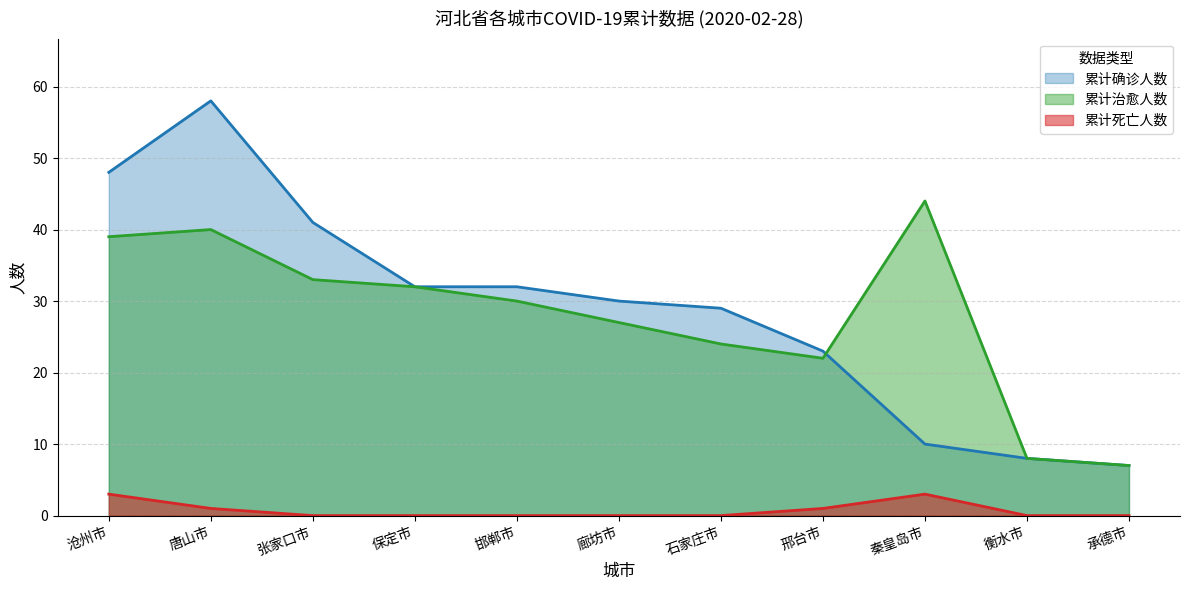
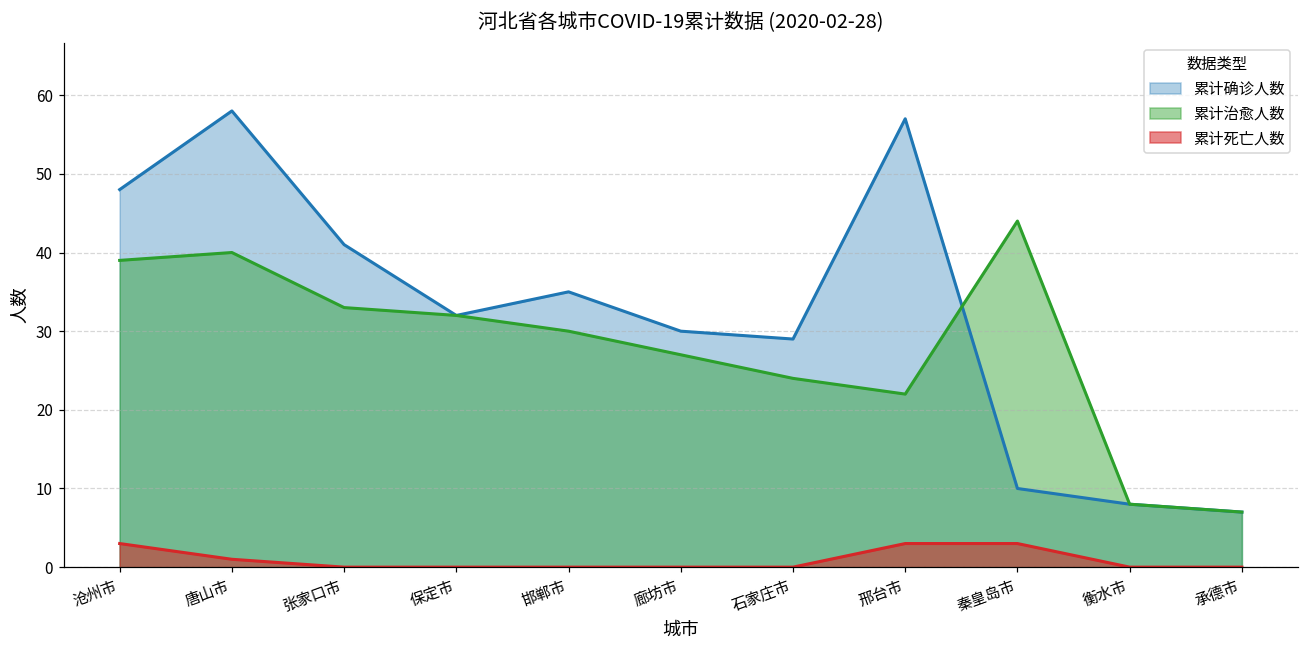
累计确诊人数, 邯郸市: 32 -> 35
累计确诊人数, 邢台市: 23 -> 57
累计死亡人数, 邢台市: 1 -> 3
